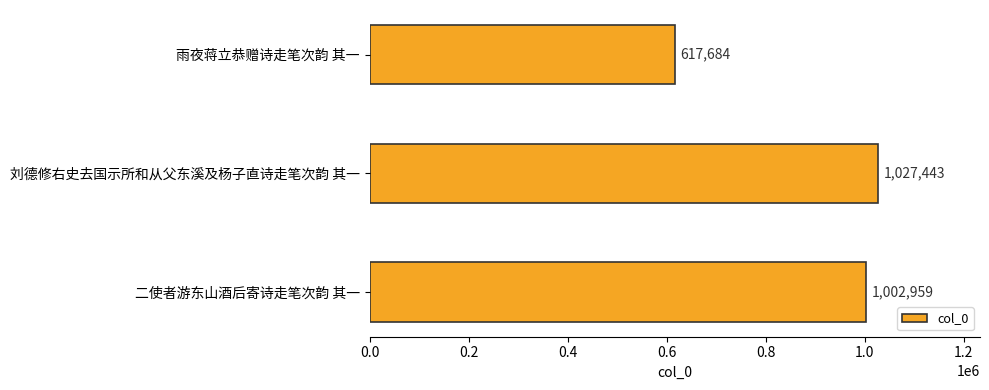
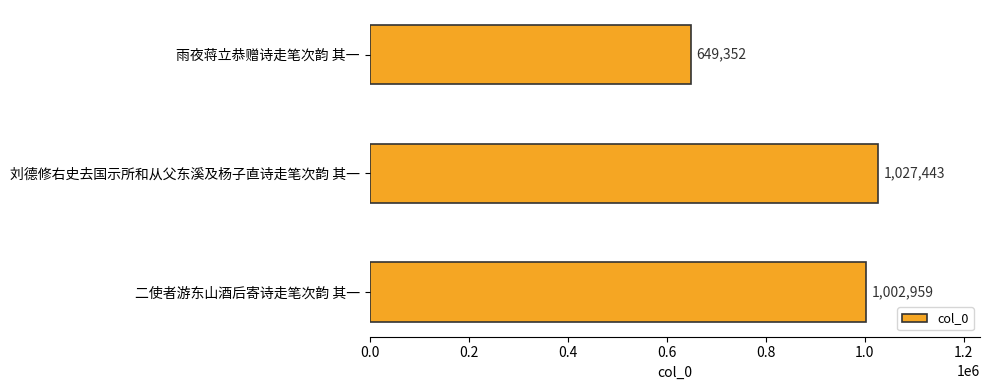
雨夜蒋立恭赠诗走笔次韵 其一: 617,684 -> 649,352
